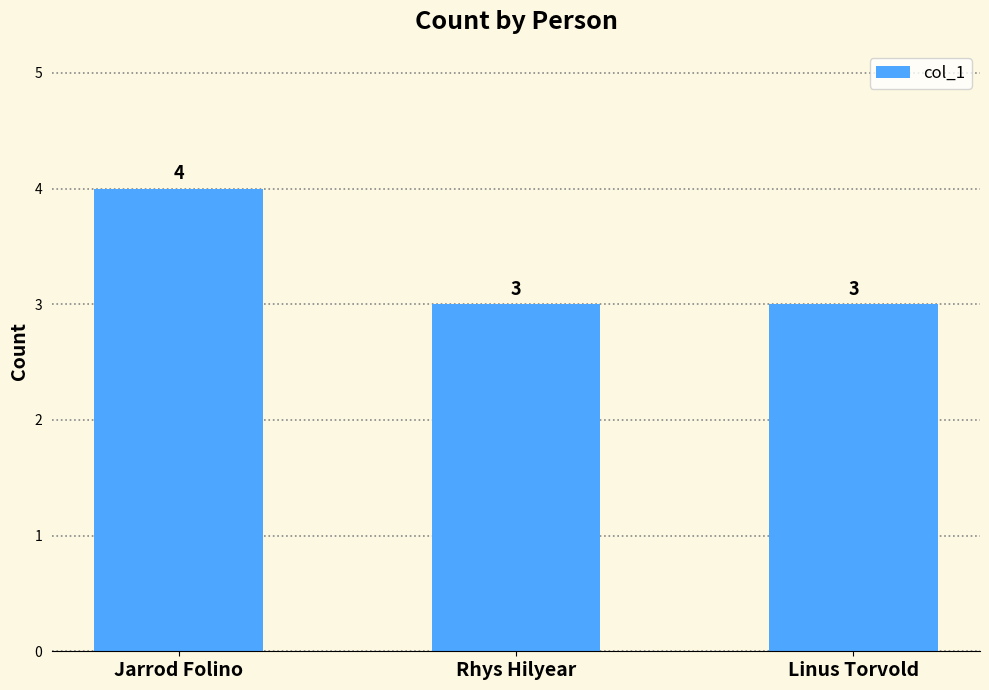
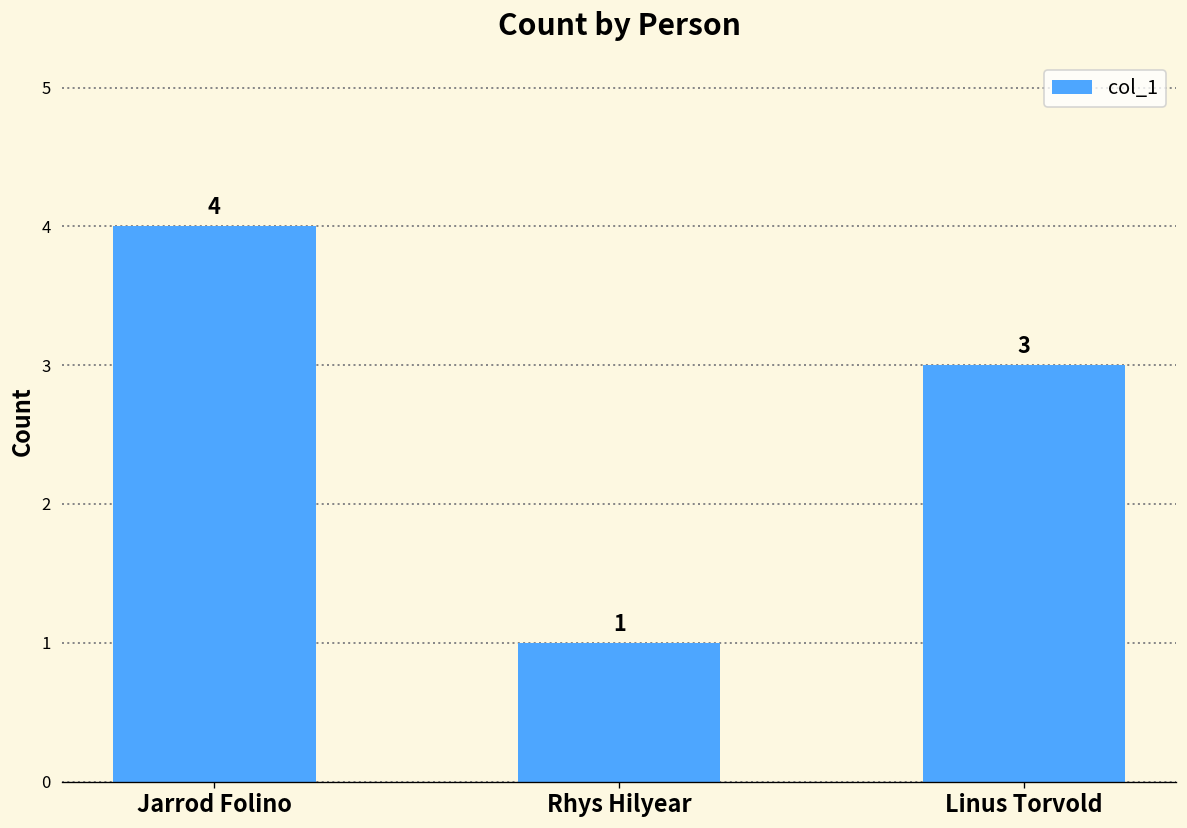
Rhys Hilyear: 3 -> 1
